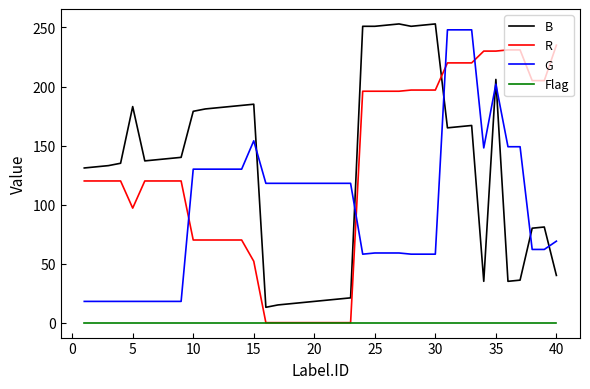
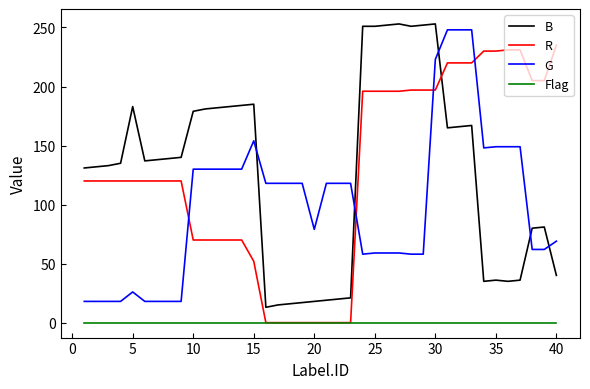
R, 5: 97 -> 120
G, 5: 18 -> 26
G, 20: 118 -> 79
G, 30: 58 -> 223
B, 35: 206 -> 36
G, 35: 202 -> 149
